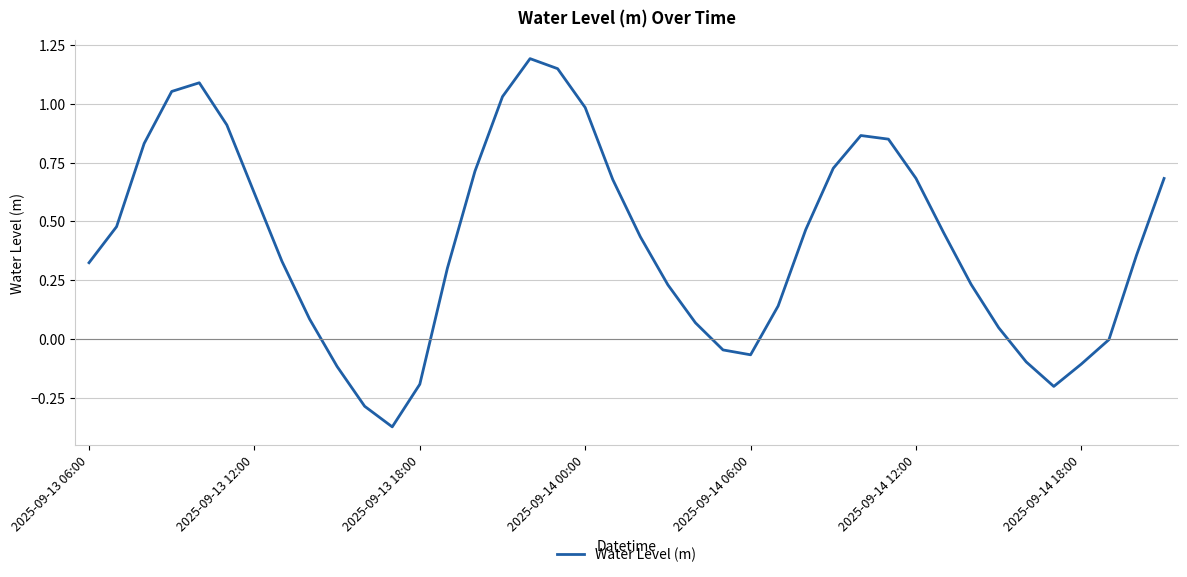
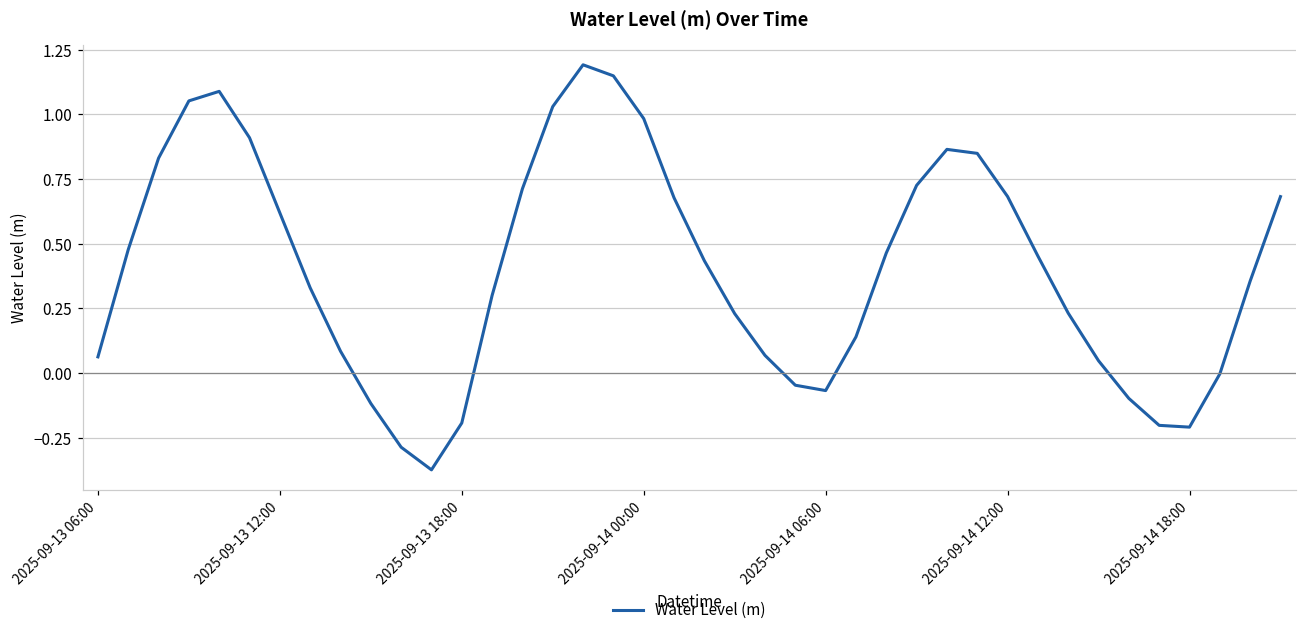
2025-09-13 06:00: 0.32 -> 0.06
2025-09-14 18:00: -0.11 -> -0.21
